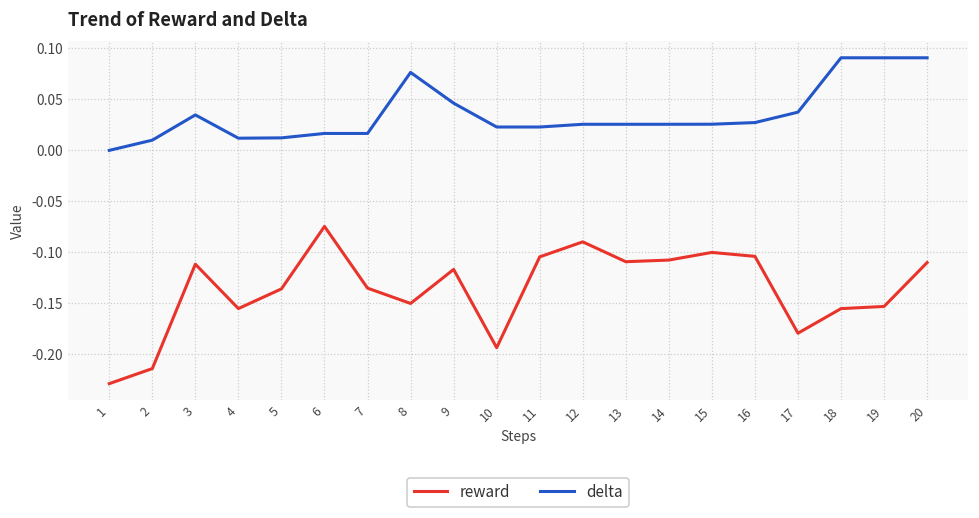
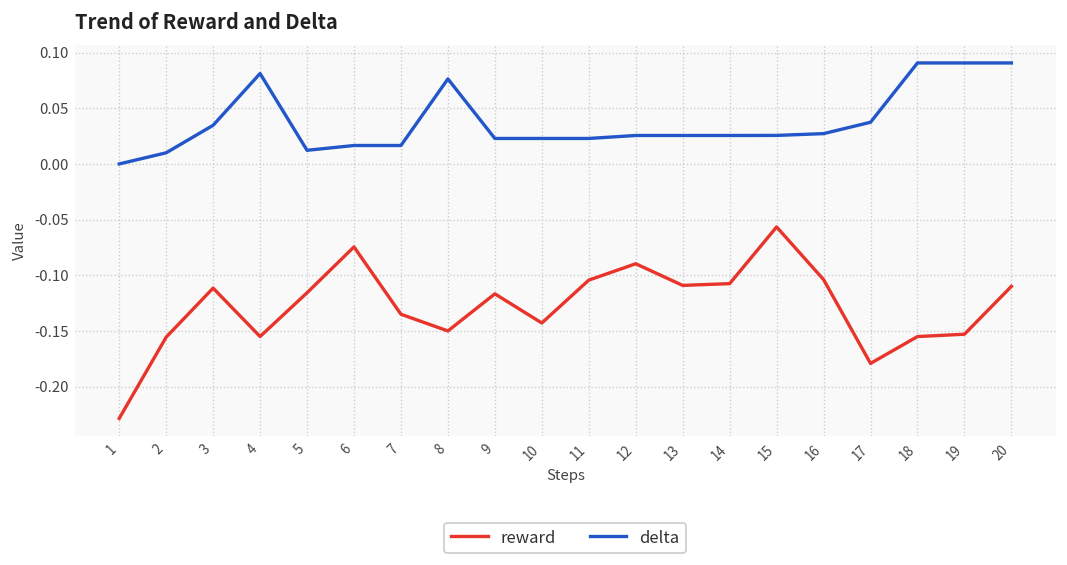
reward, 2: -0.21 -> -0.16
delta, 4: 0.01 -> 0.08
reward, 5: -0.14 -> -0.12
delta, 9: 0.05 -> 0.02
reward, 10: -0.19 -> -0.14
reward, 15: -0.10 -> -0.06
